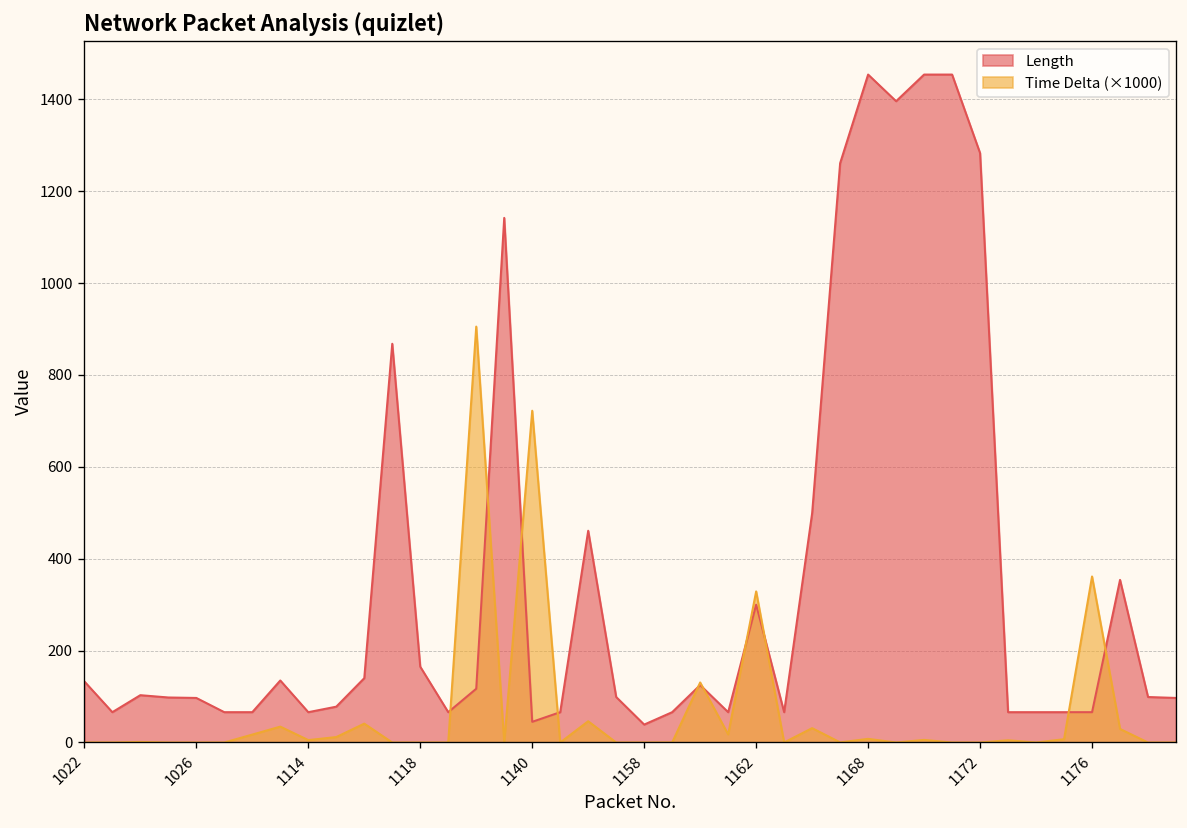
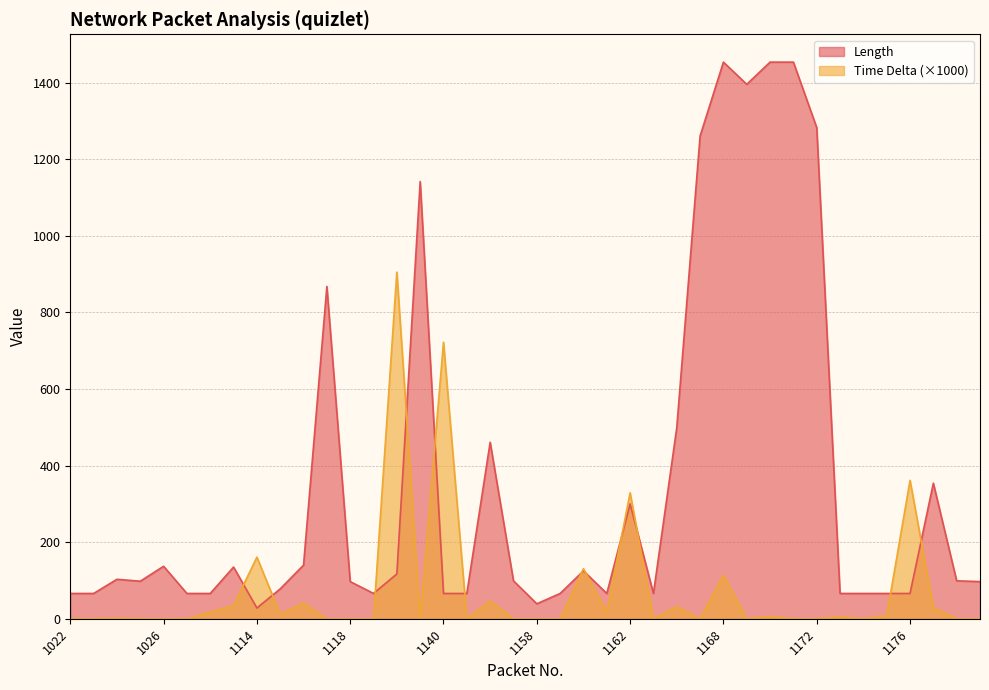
Length, 1022: 130 -> 70
Length, 1026: 100 -> 140
Length, 1114: 70 -> 30
Time Delta (×1000), 1114: 10 -> 160
Length, 1118: 170 -> 100
Length, 1140: 50 -> 70
Time Delta (×1000), 1168: 10 -> 110
